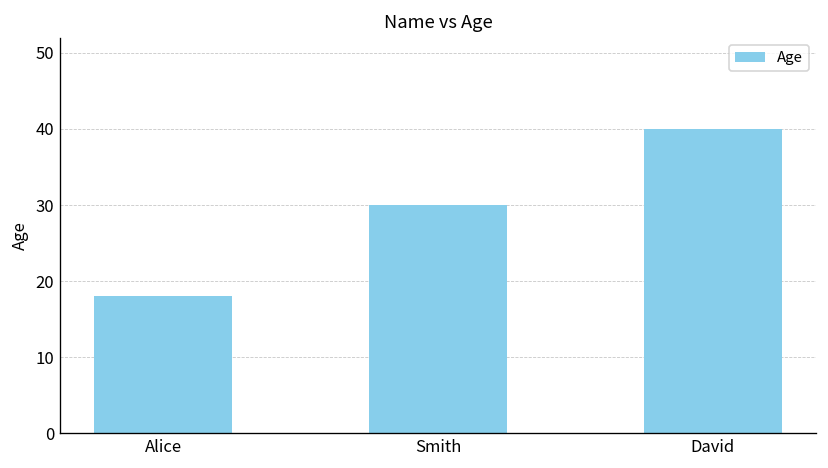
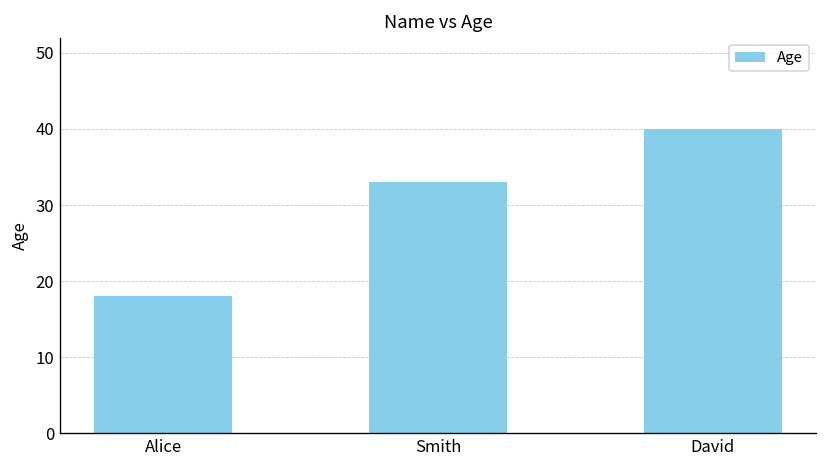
Smith: 30 -> 33
